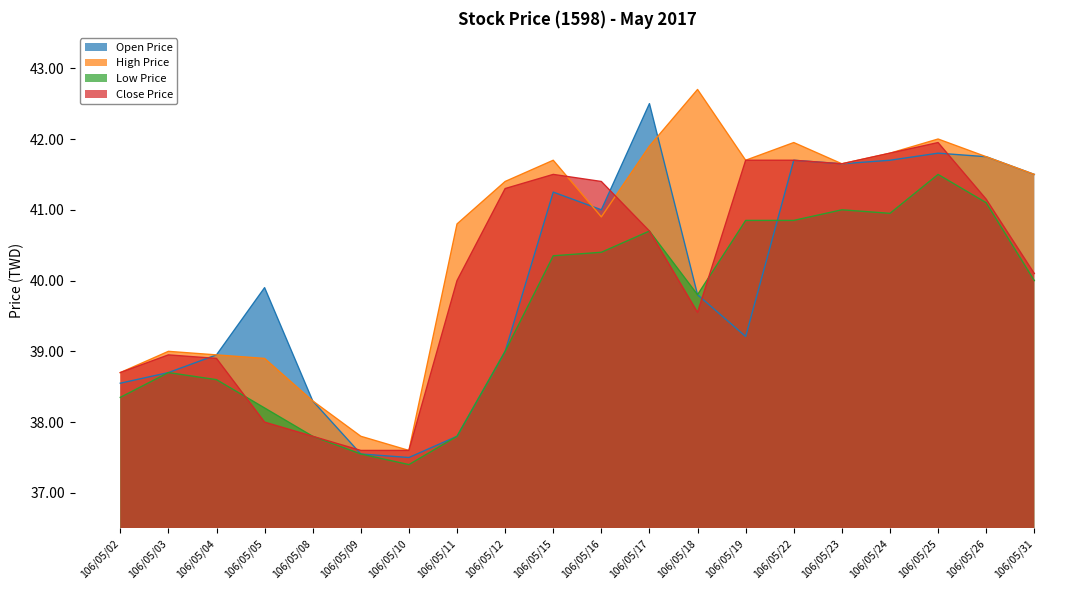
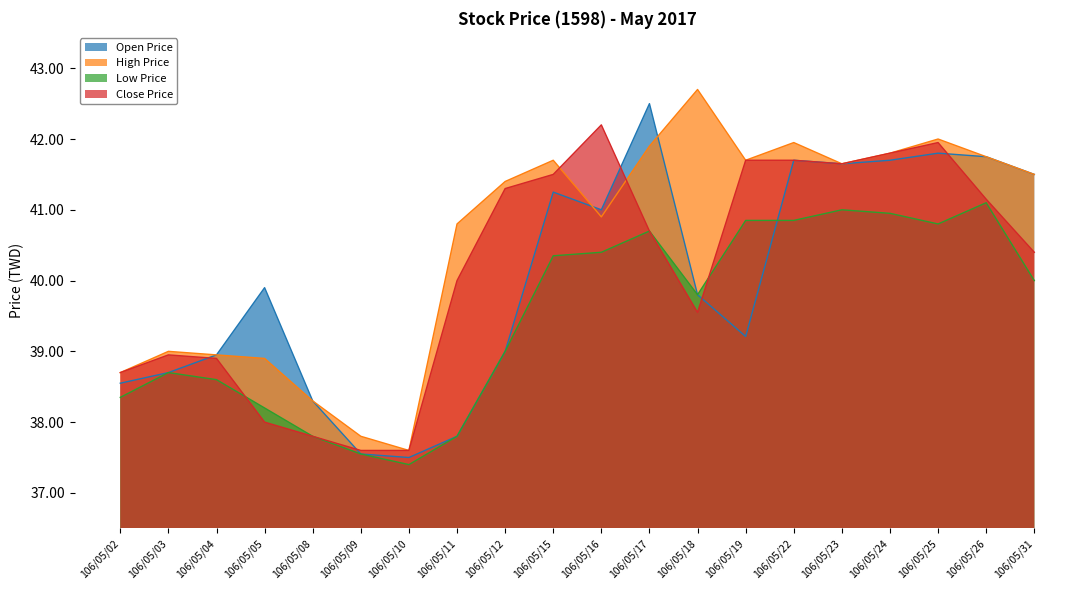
Close Price, 106/05/16: 41.4 -> 42.2
Low Price, 106/05/25: 41.5 -> 40.8
Close Price, 106/05/31: 40.1 -> 40.4
